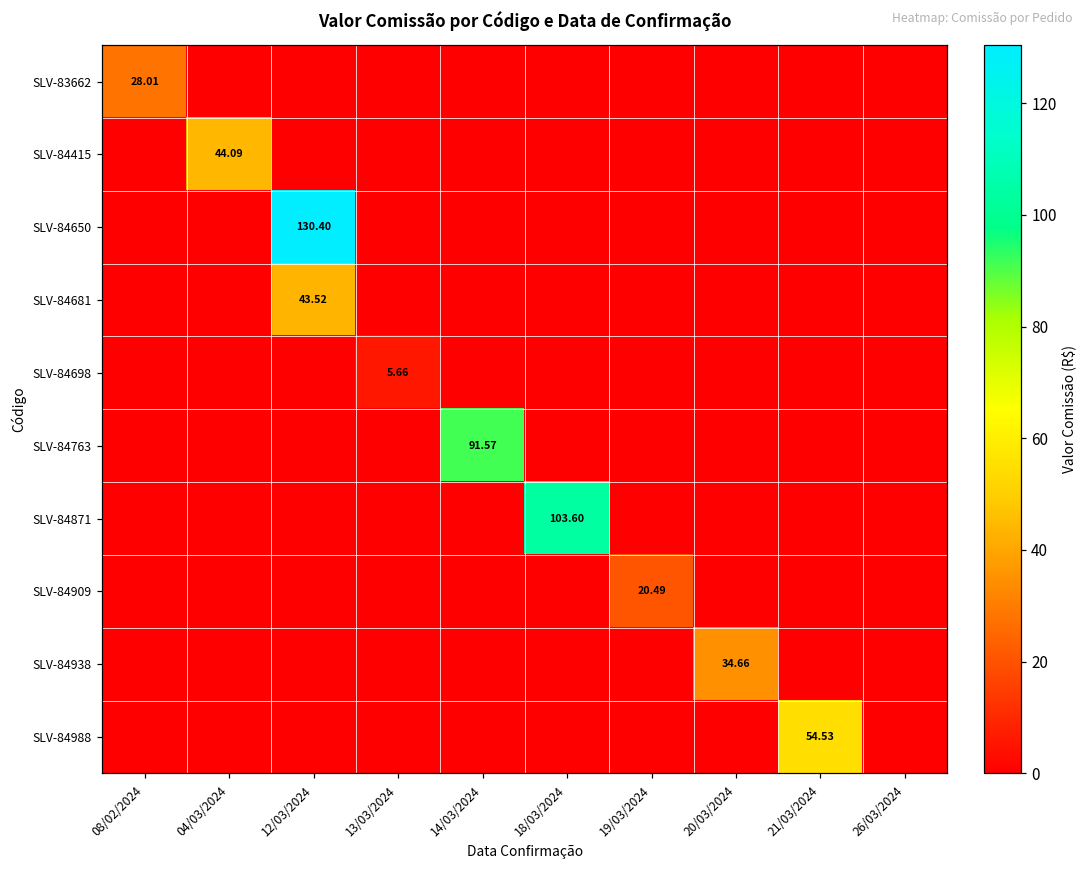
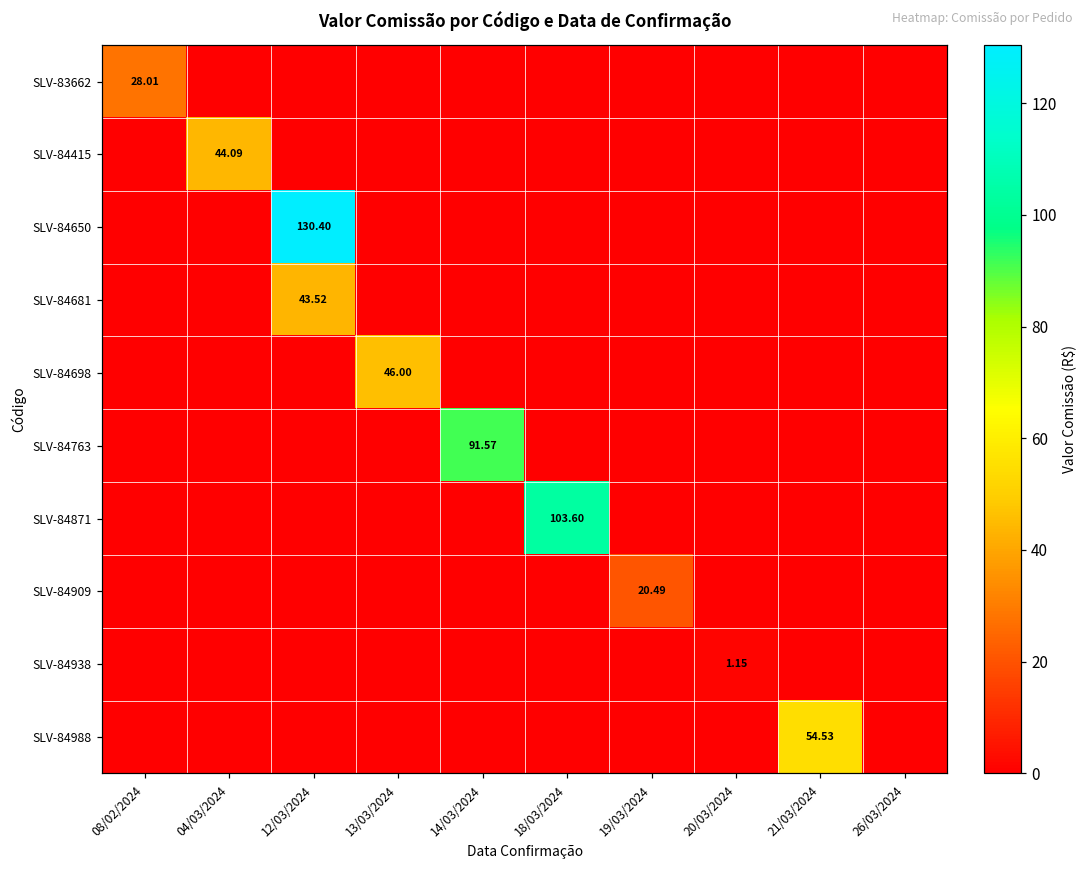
SLV-84698, 13/03/2024: 5.66 -> 46.00
SLV-84938, 20/03/2024: 34.66 -> 1.15
